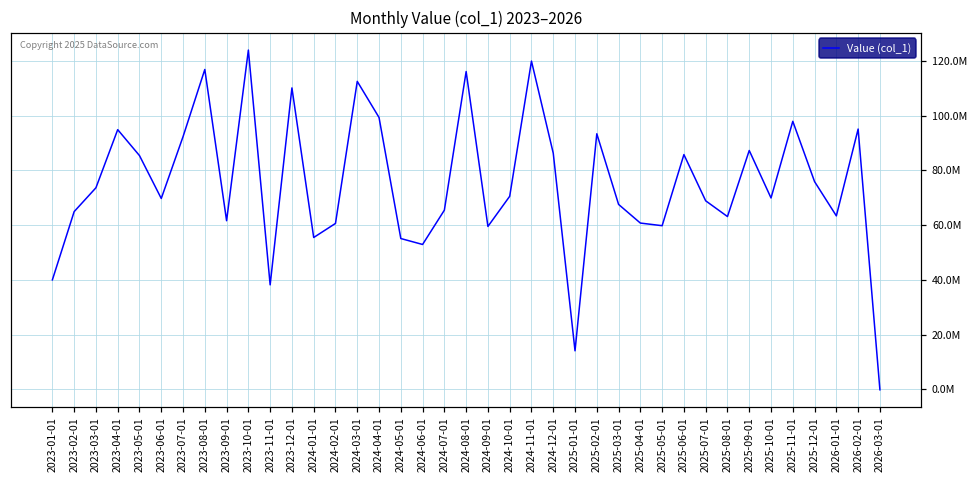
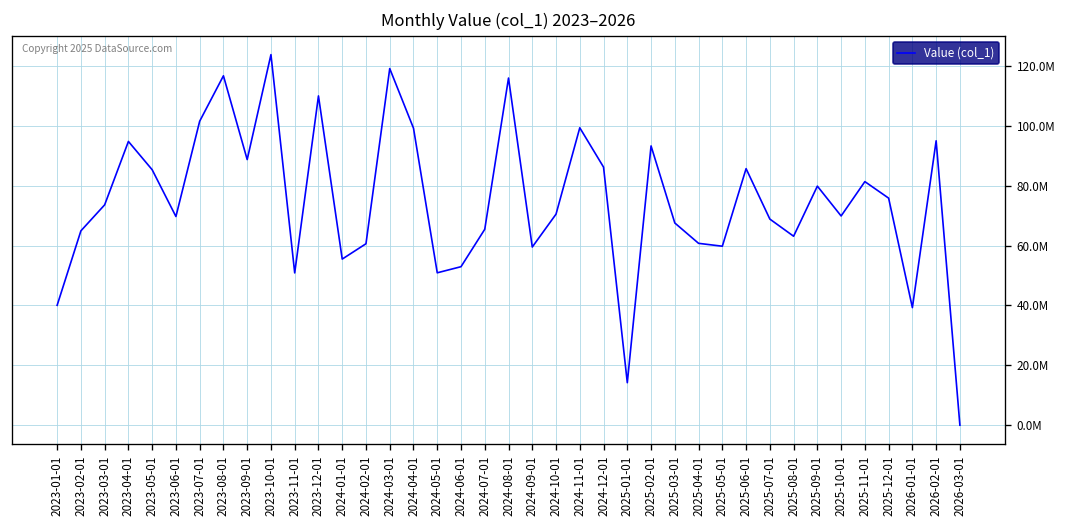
2023-07-01: 92000000 -> 102000000
2023-09-01: 62000000 -> 89000000
2023-11-01: 38000000 -> 51000000
2024-03-01: 113000000 -> 119000000
2024-05-01: 55000000 -> 51000000
2024-11-01: 120000000 -> 99000000
2025-09-01: 87000000 -> 80000000
2025-11-01: 98000000 -> 81000000
2026-01-01: 63000000 -> 39000000
